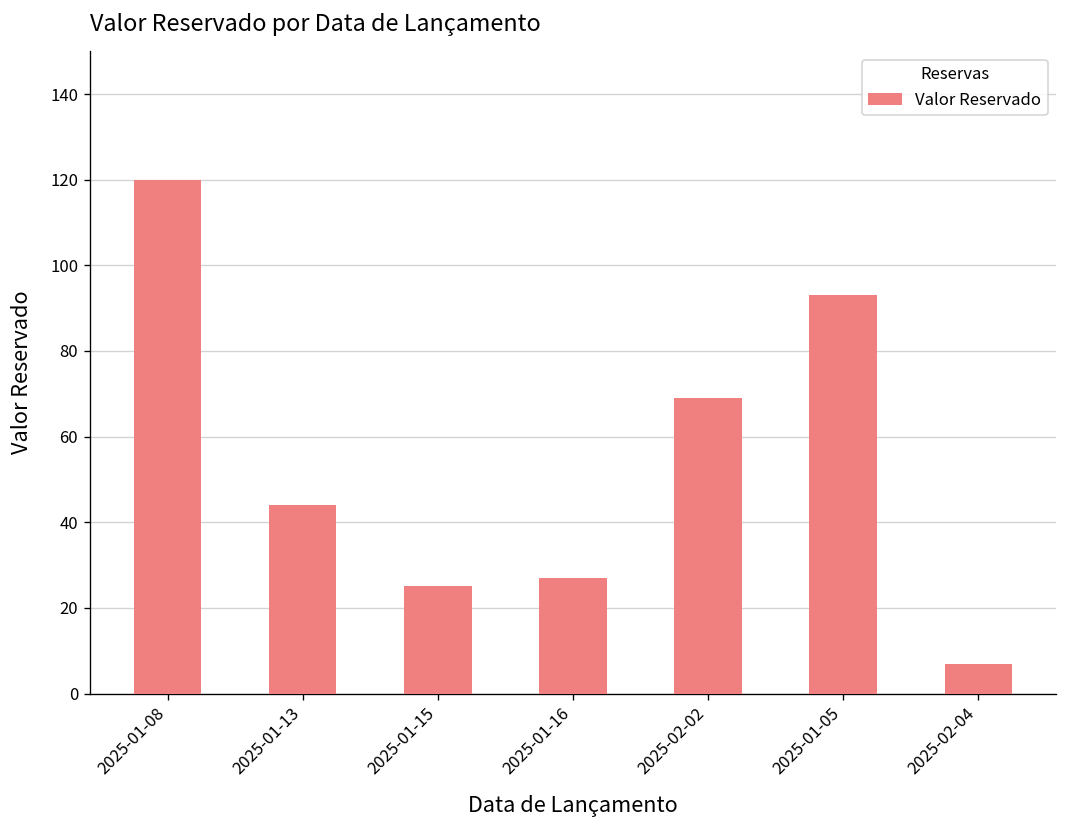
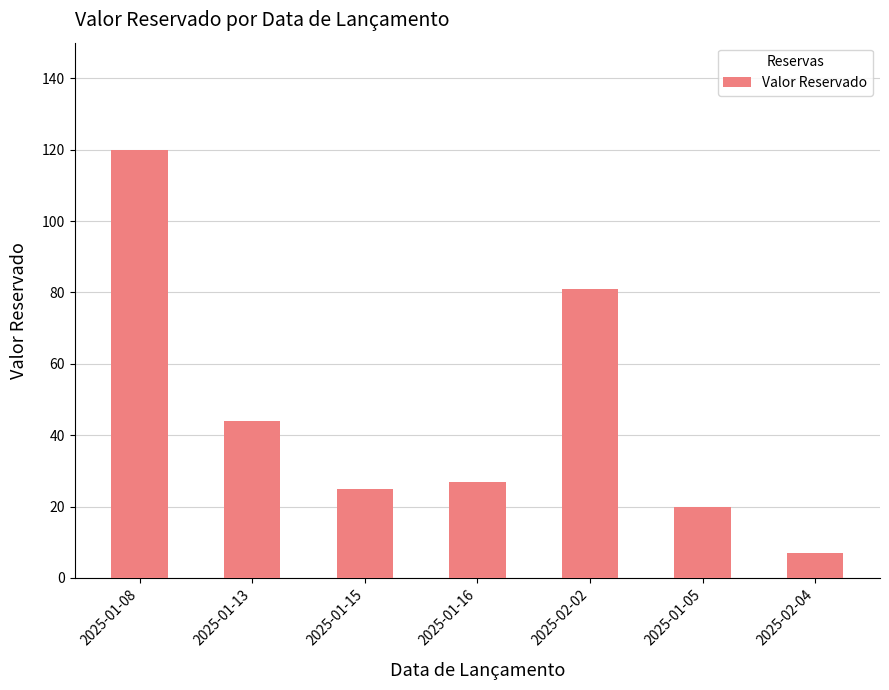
2025-02-02: 69 -> 81
2025-01-05: 93 -> 20
